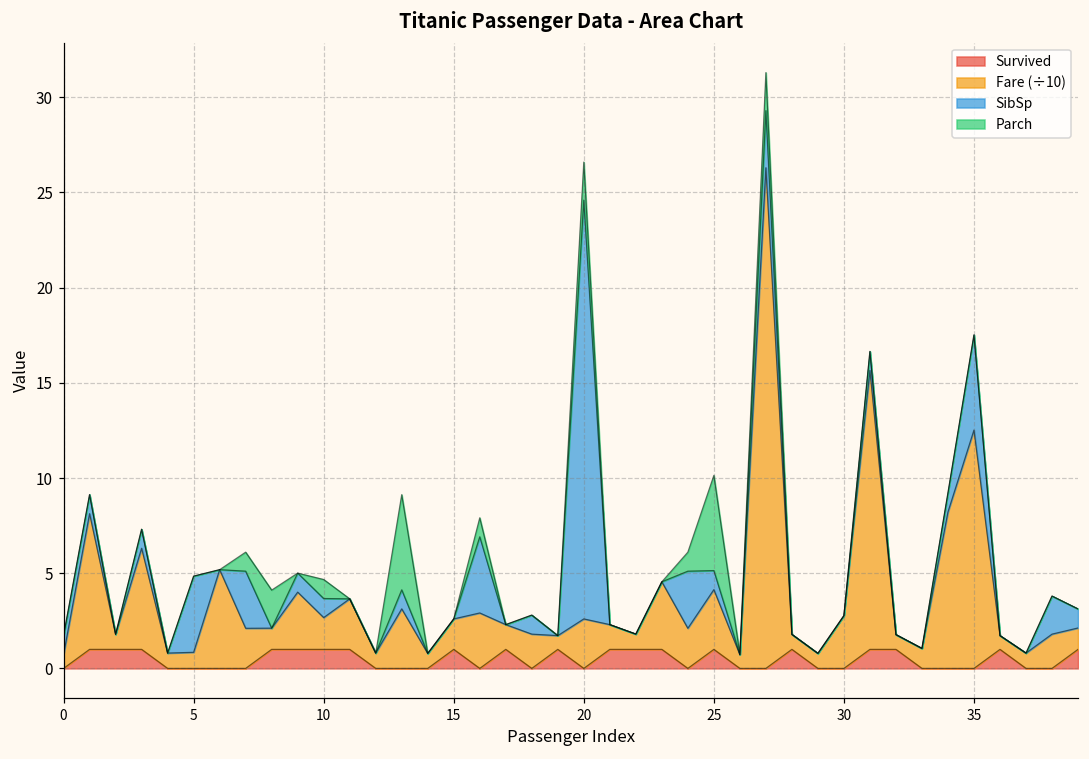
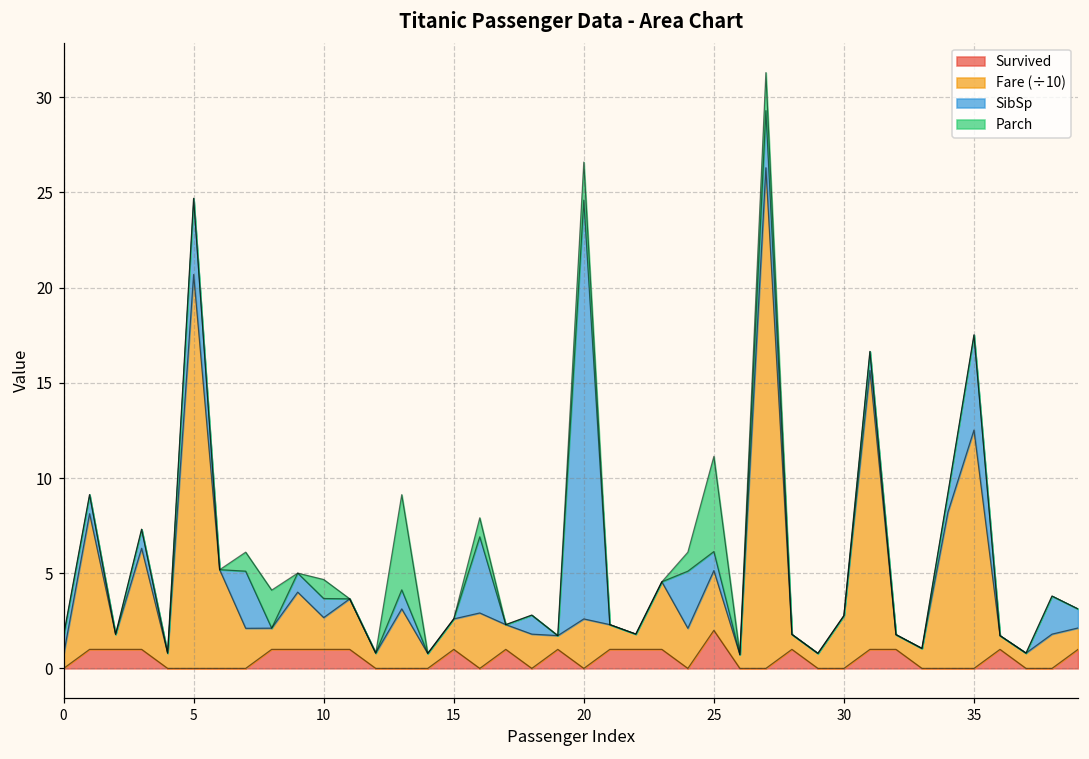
Fare (÷10), 5: 0.8 -> 20.7
Survived, 25: 1 -> 2
